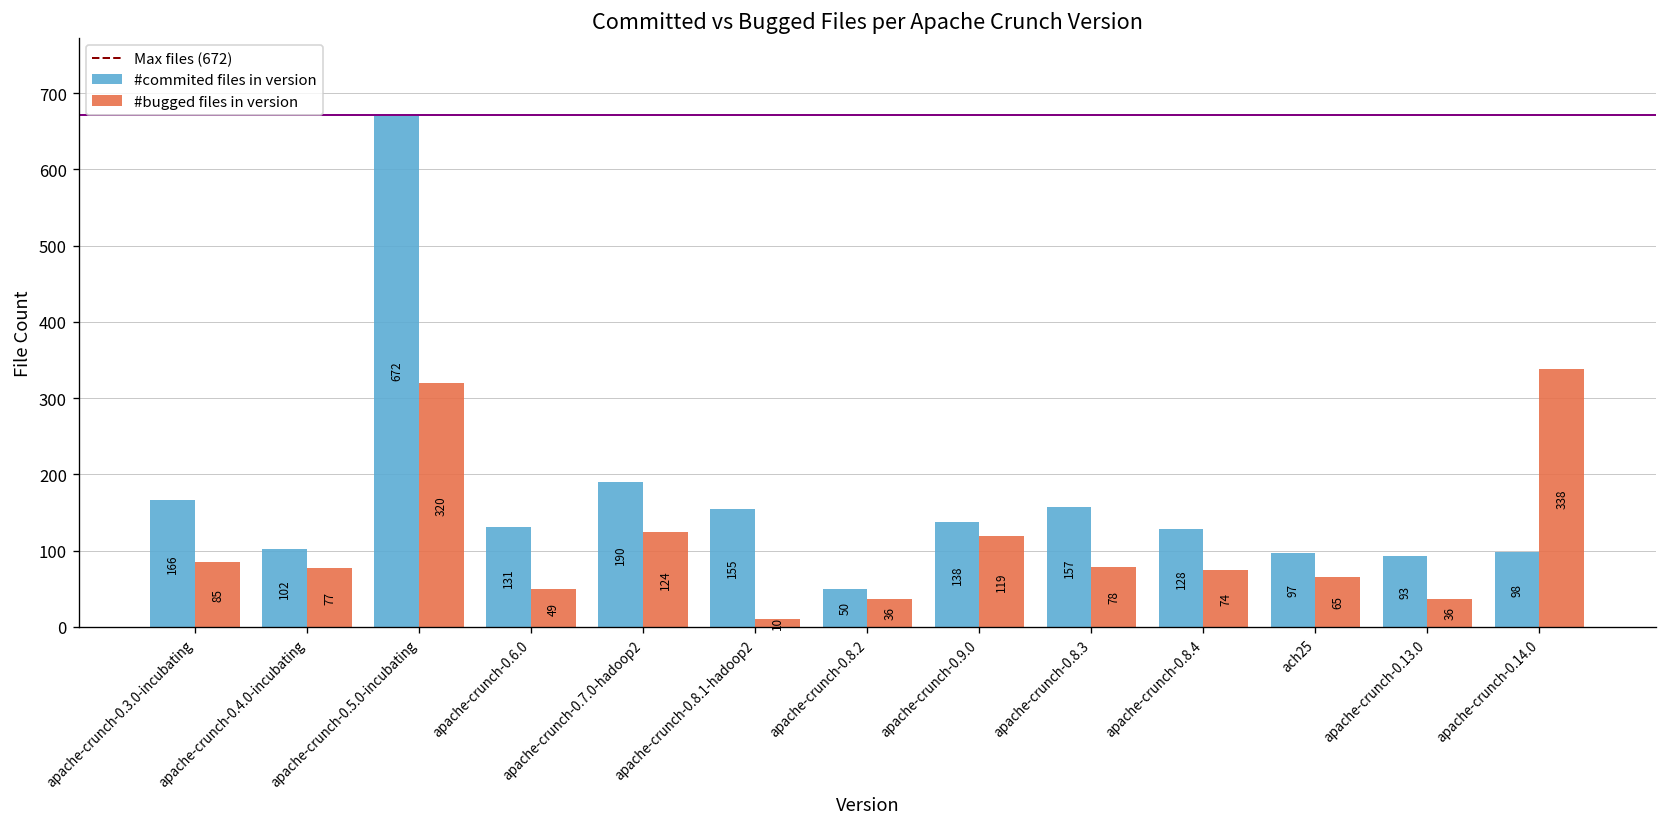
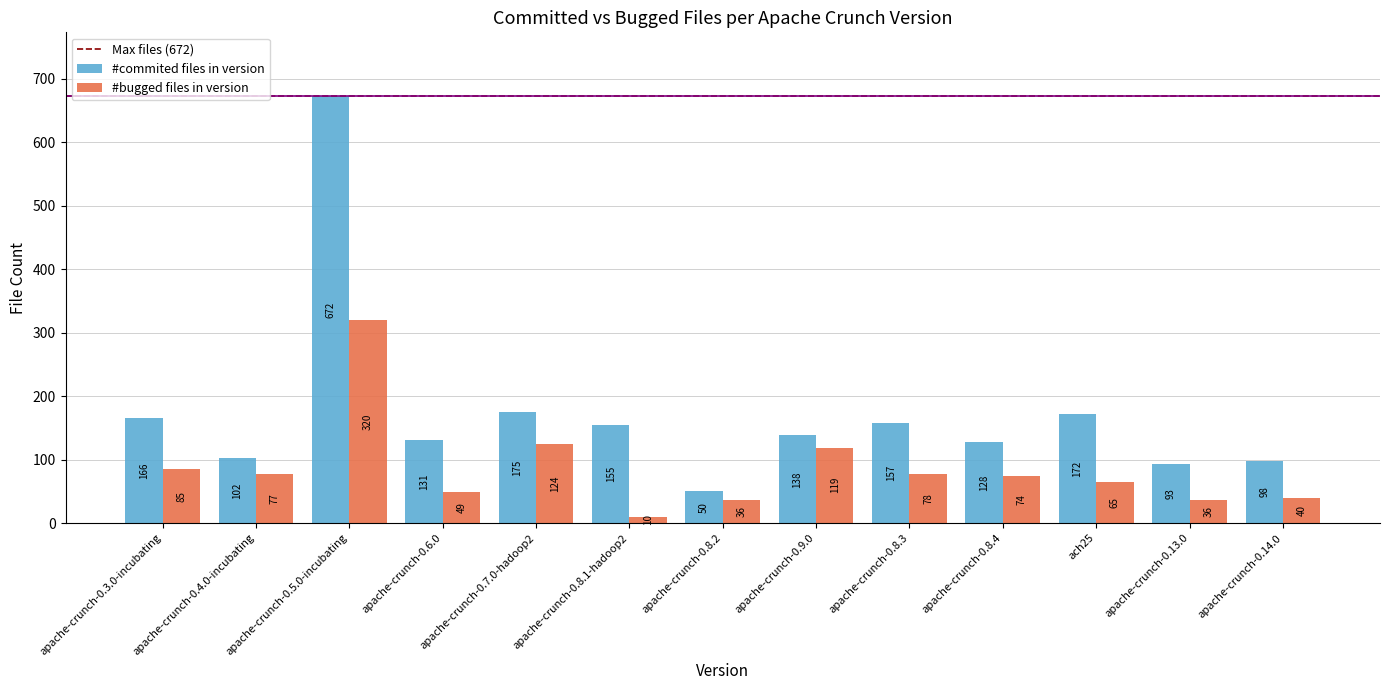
#commited files in version, apache-crunch-0.7.0-hadoop2: 190 -> 175
#commited files in version, ach25: 97 -> 172
#bugged files in version, apache-crunch-0.14.0: 338 -> 40
